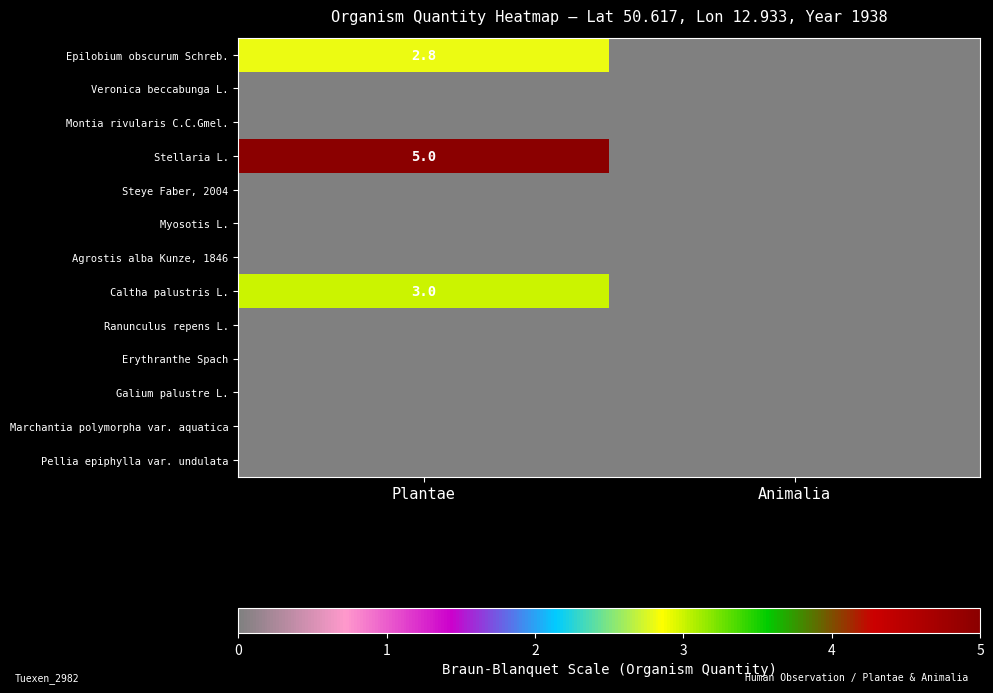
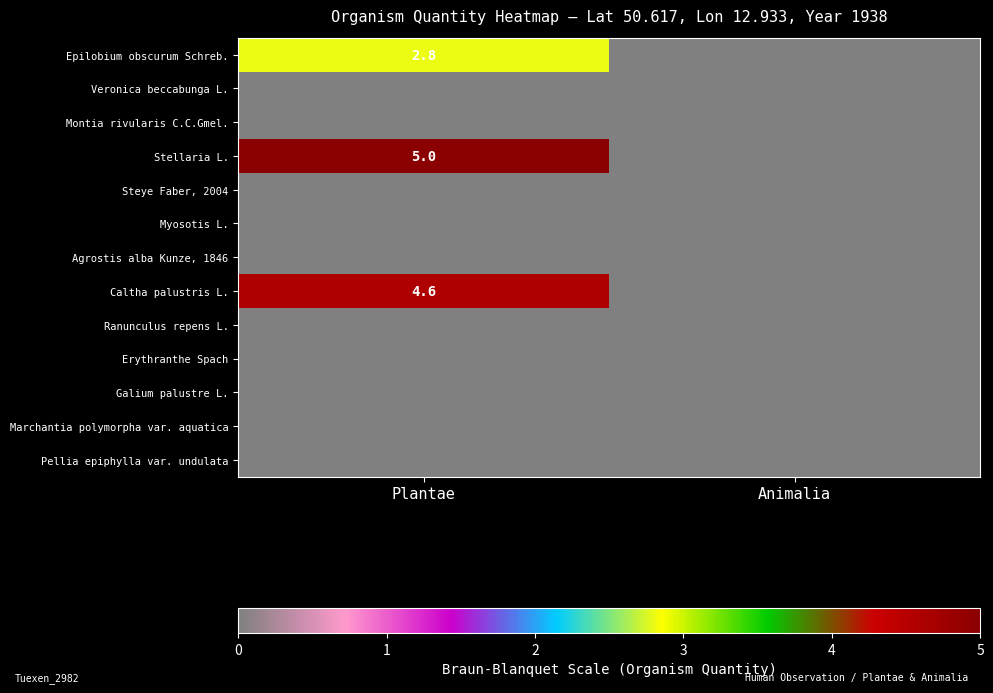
Caltha palustris L., Plantae: 3.0 -> 4.6
